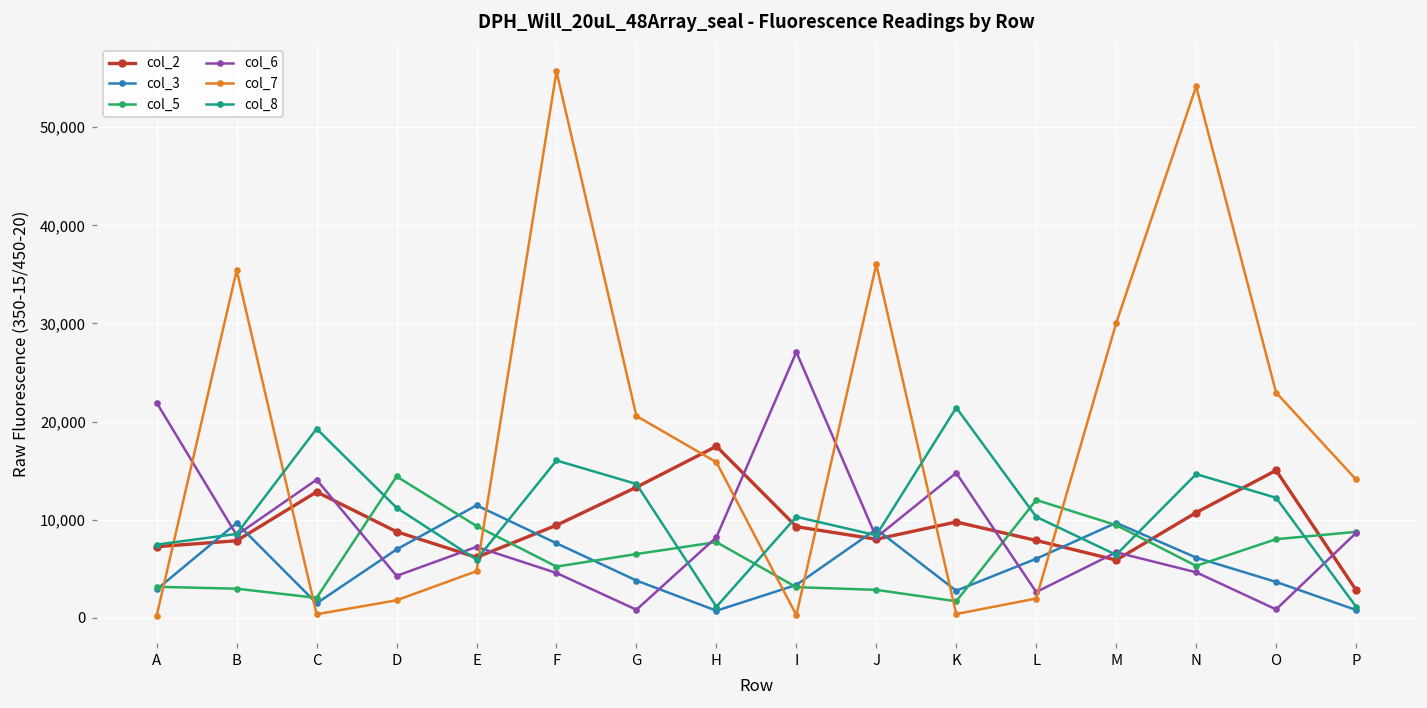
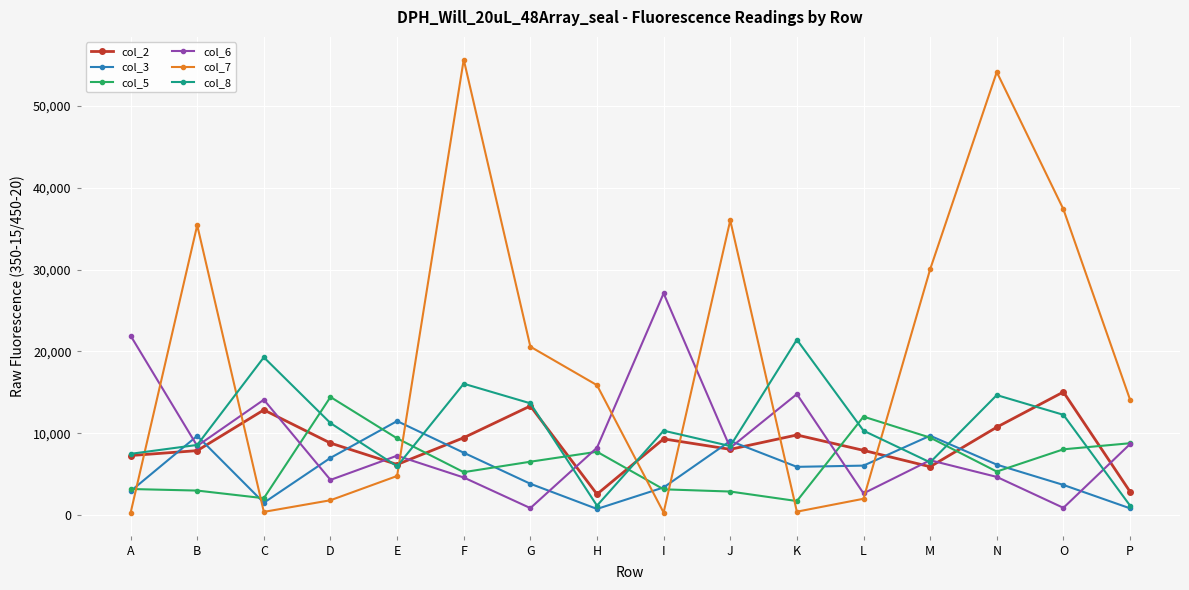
col_2, H: 17,000 -> 3,000
col_3, K: 3,000 -> 6,000
col_7, O: 23,000 -> 37,000
